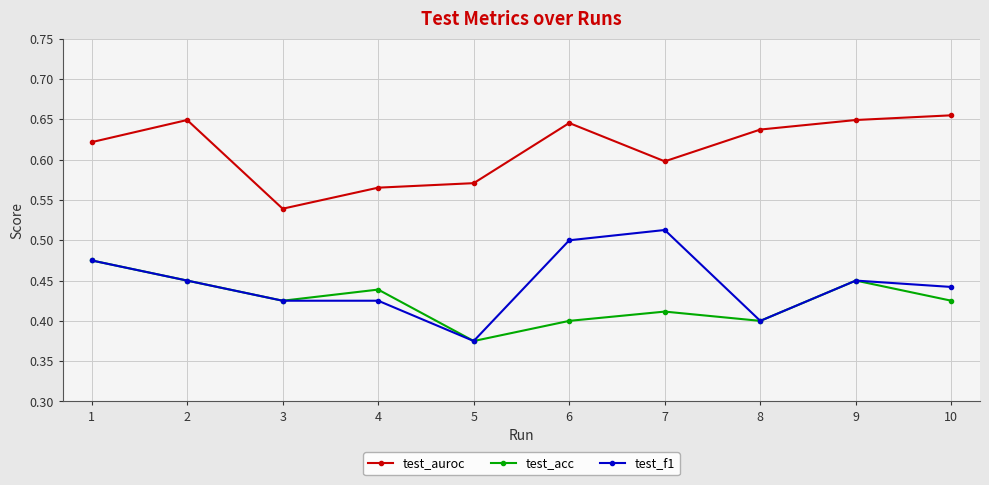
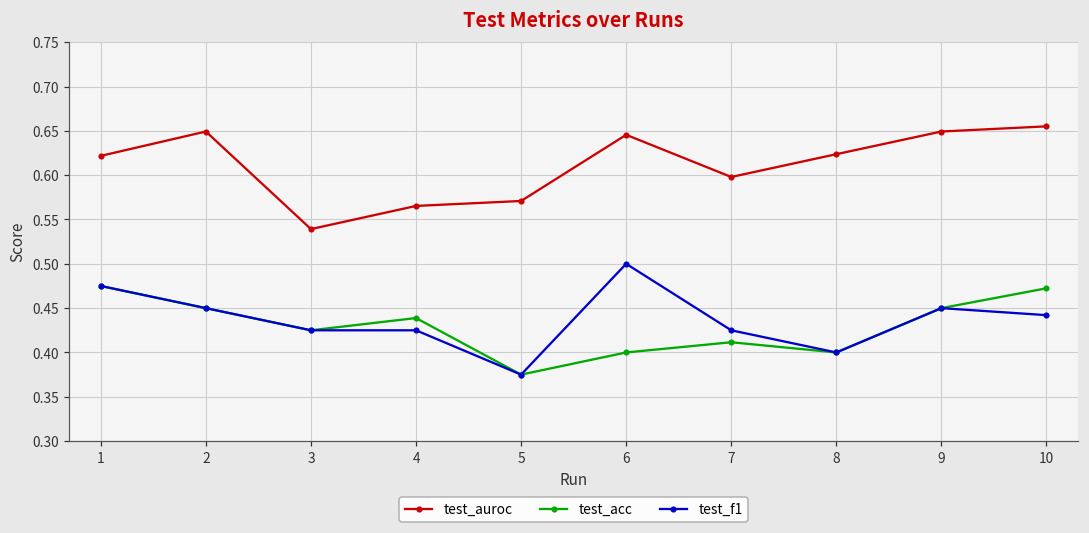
test_f1, 7: 0.51 -> 0.43
test_auroc, 8: 0.64 -> 0.62
test_acc, 10: 0.43 -> 0.47
